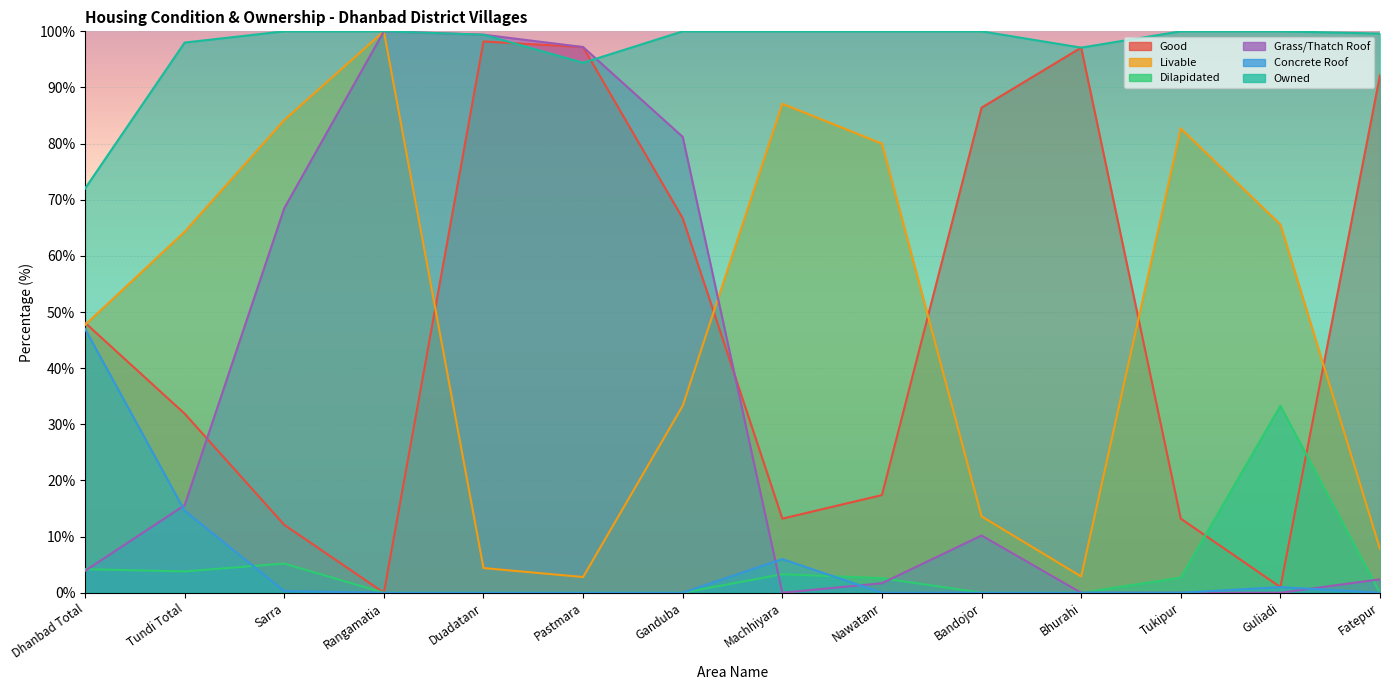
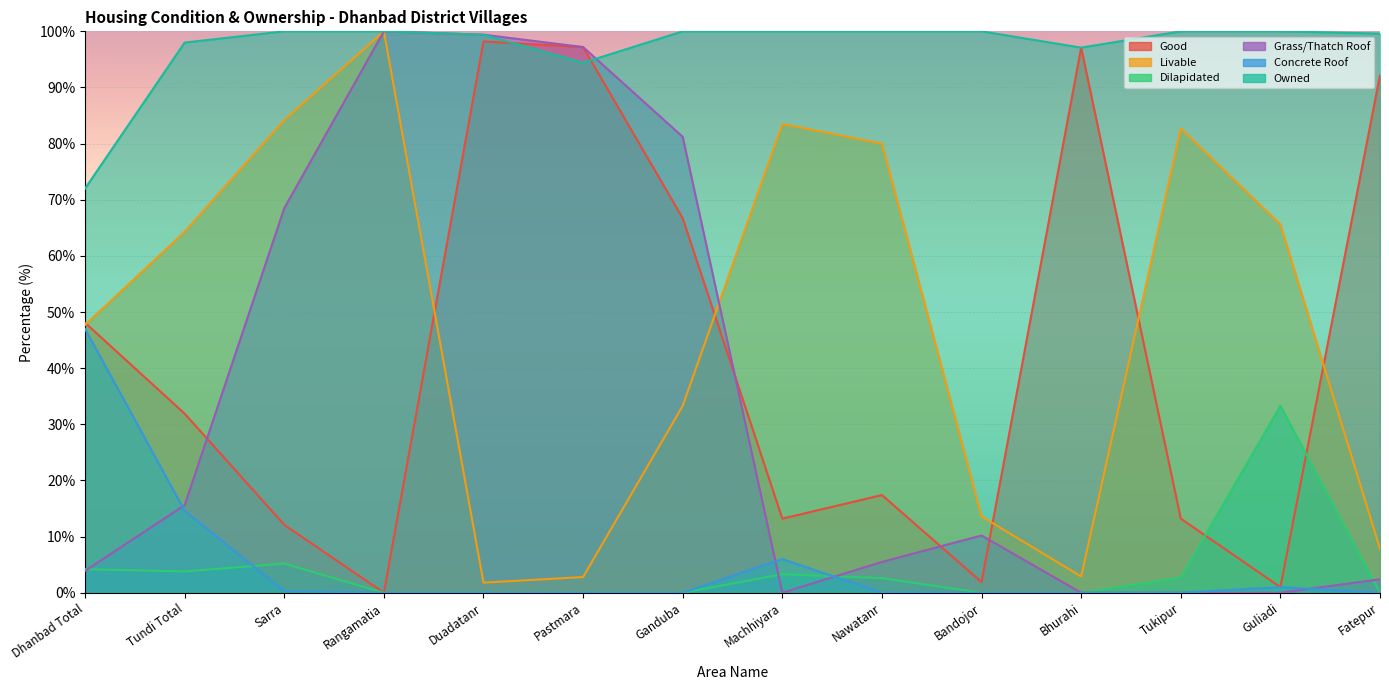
Livable, Duadatanr: 4% -> 2%
Livable, Machhiyara: 87% -> 84%
Grass/Thatch Roof, Nawatanr: 2% -> 6%
Good, Bandojor: 86% -> 2%
